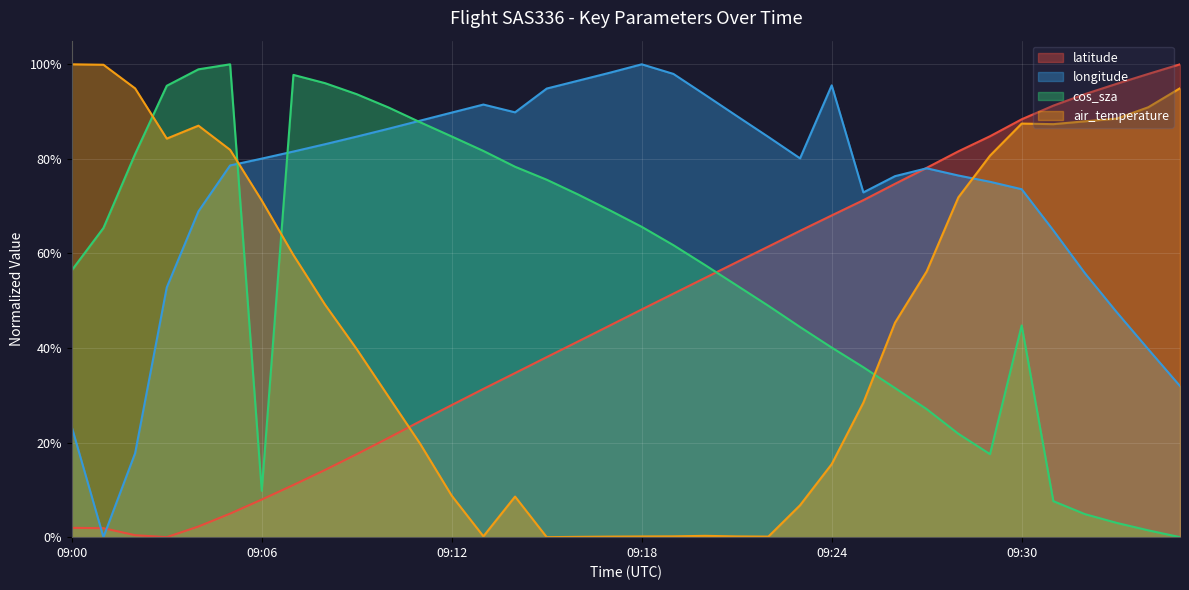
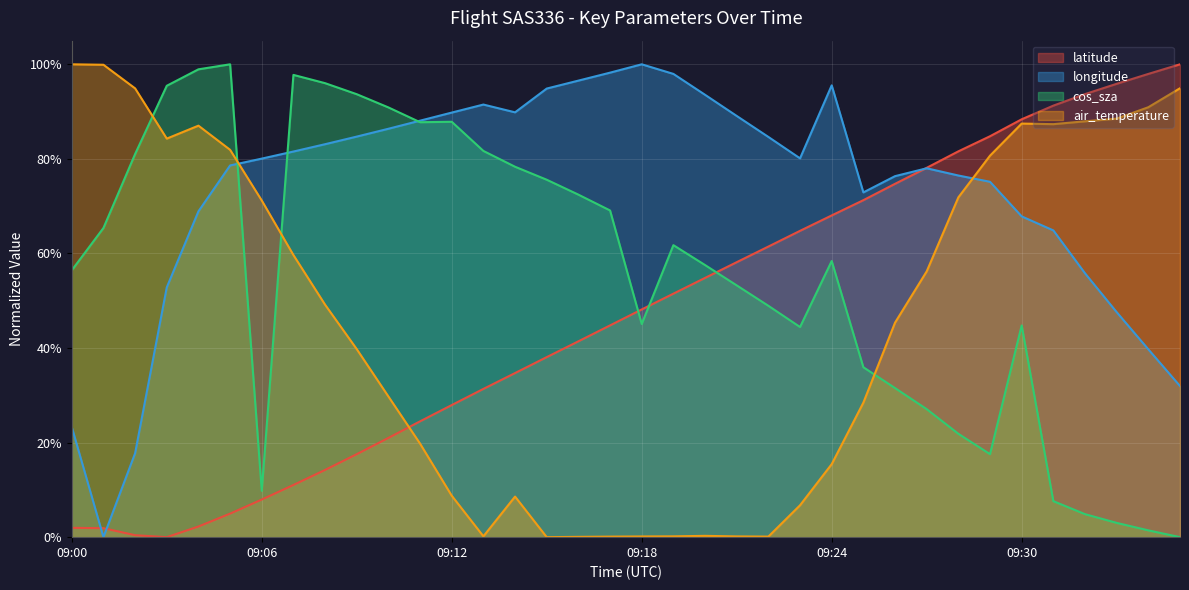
cos_sza, 09:12: 85% -> 88%
cos_sza, 09:18: 66% -> 45%
cos_sza, 09:24: 40% -> 58%
longitude, 09:30: 74% -> 68%
